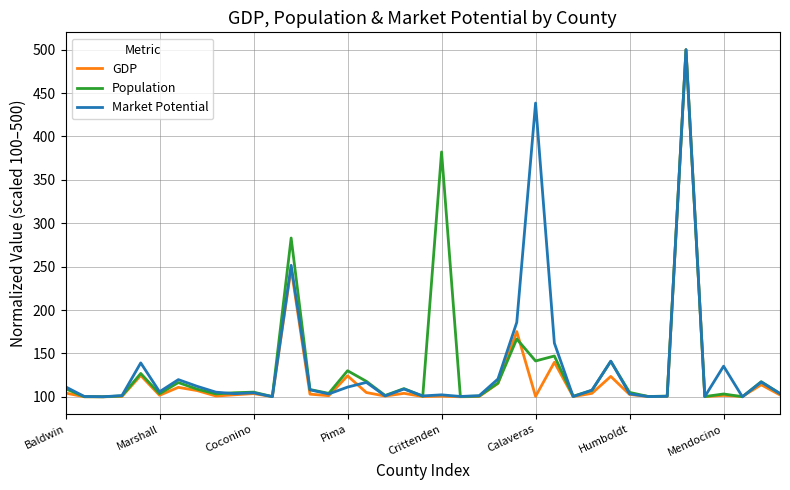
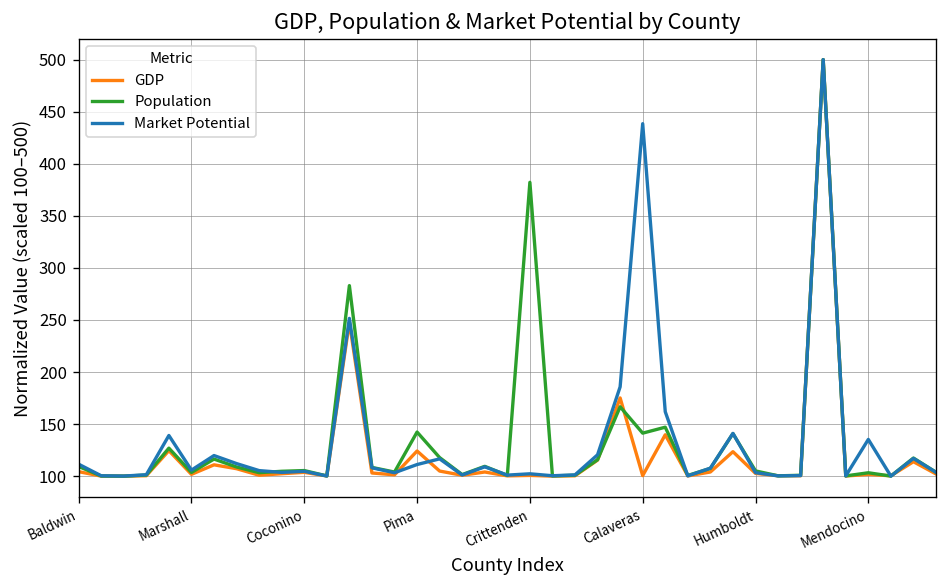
Population, Pima: 130 -> 140
